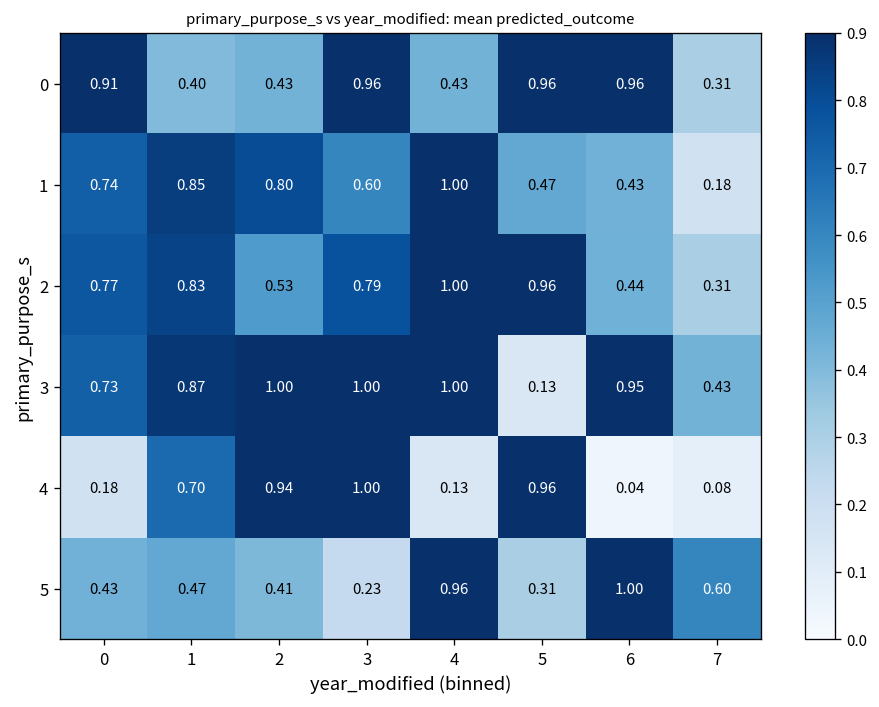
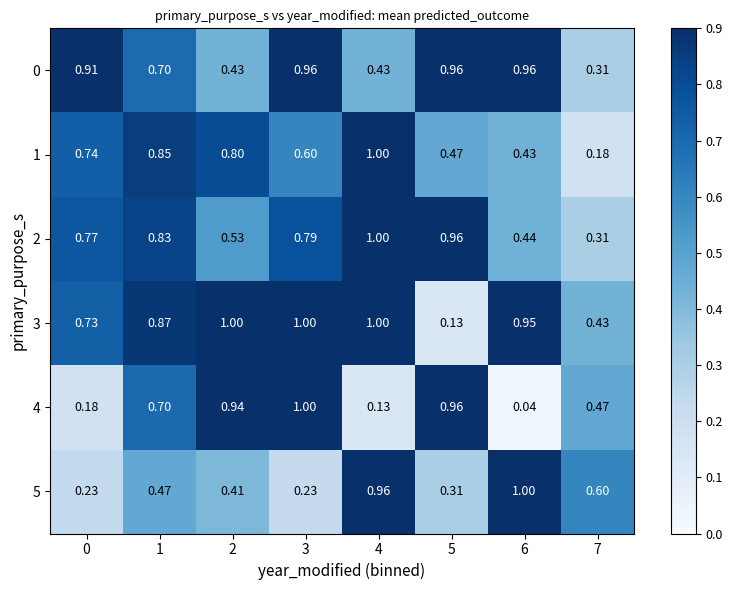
0, 1: 0.40 -> 0.70
4, 7: 0.08 -> 0.47
5, 0: 0.43 -> 0.23
